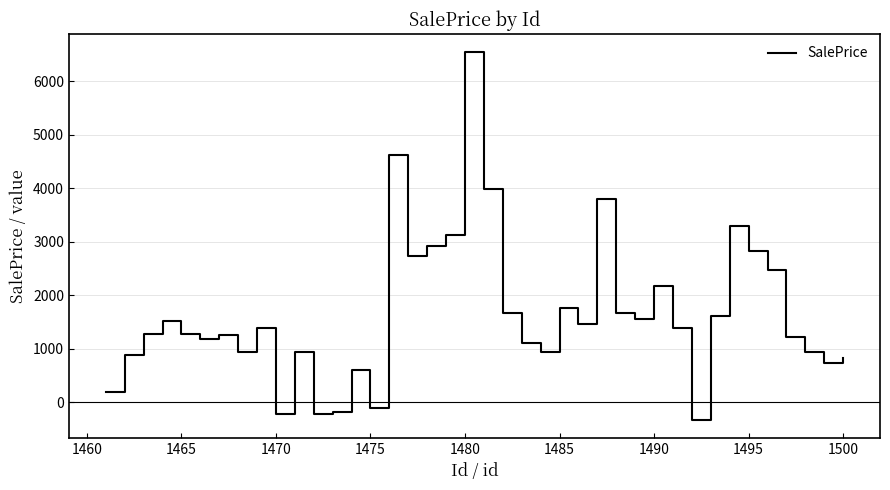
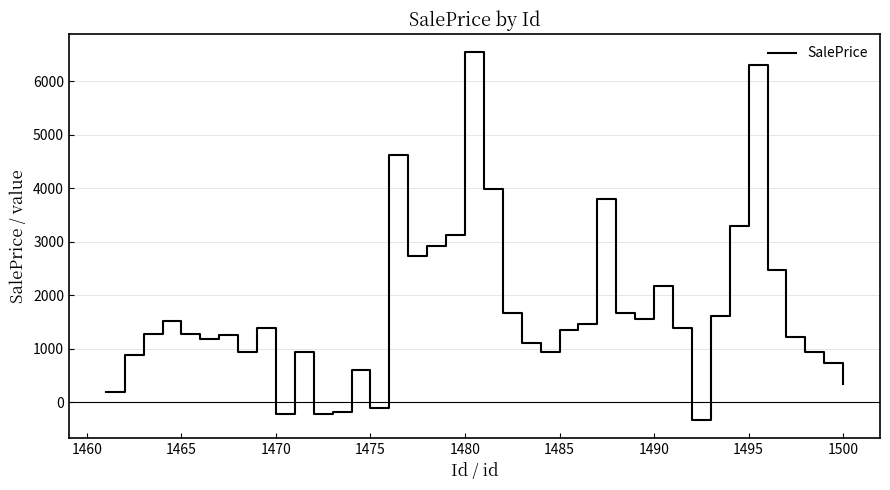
1485: 1800 -> 1300
1495: 2800 -> 6300
1500: 800 -> 300
